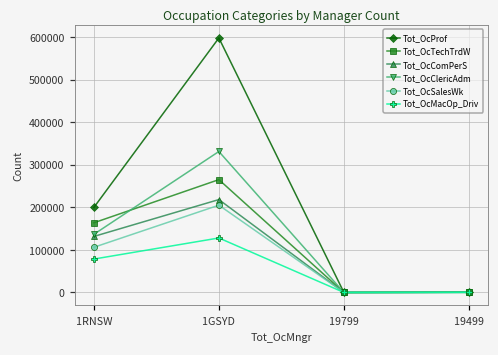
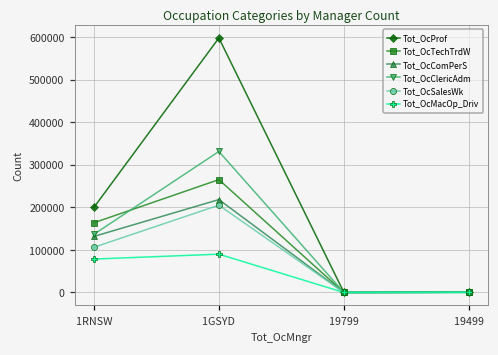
Tot_OcMacOp_Driv, 1GSYD: 130000 -> 90000
